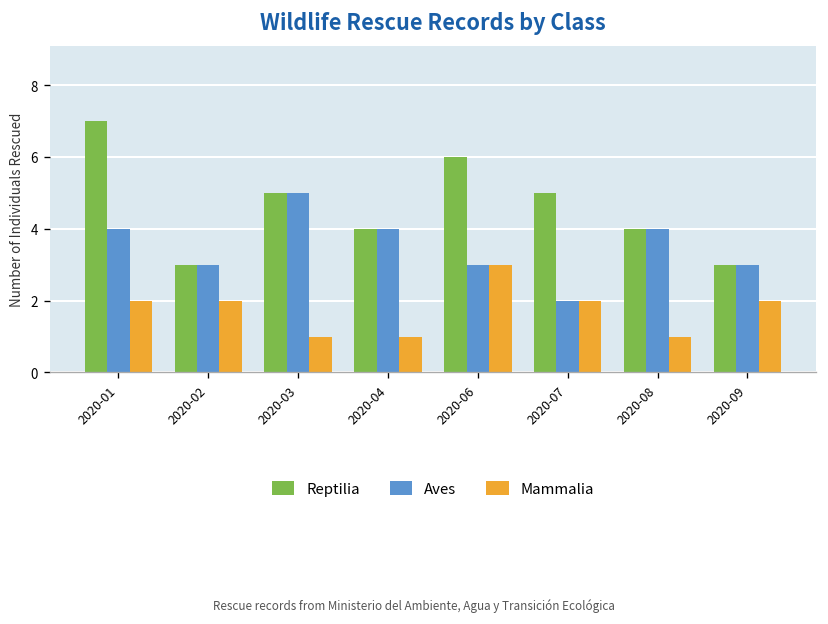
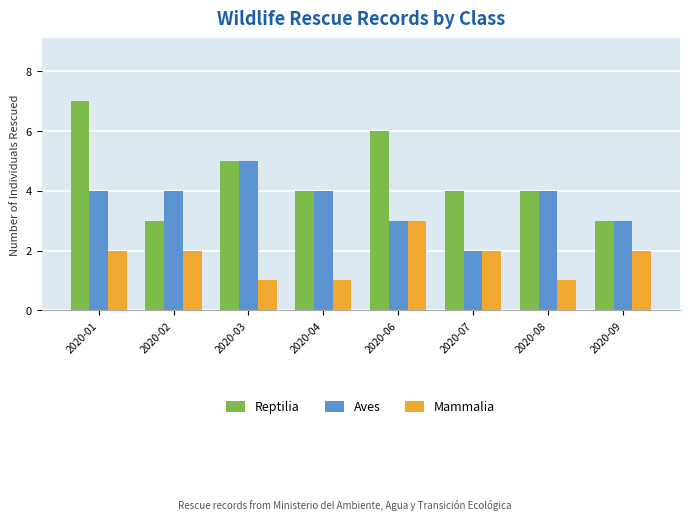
Aves, 2020-02: 3 -> 4
Reptilia, 2020-07: 5 -> 4
